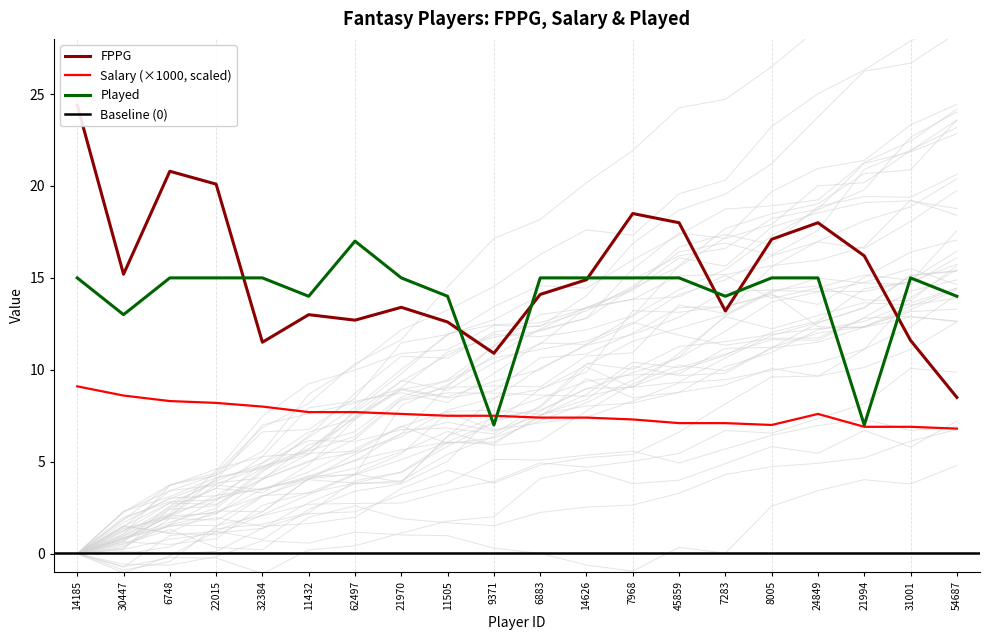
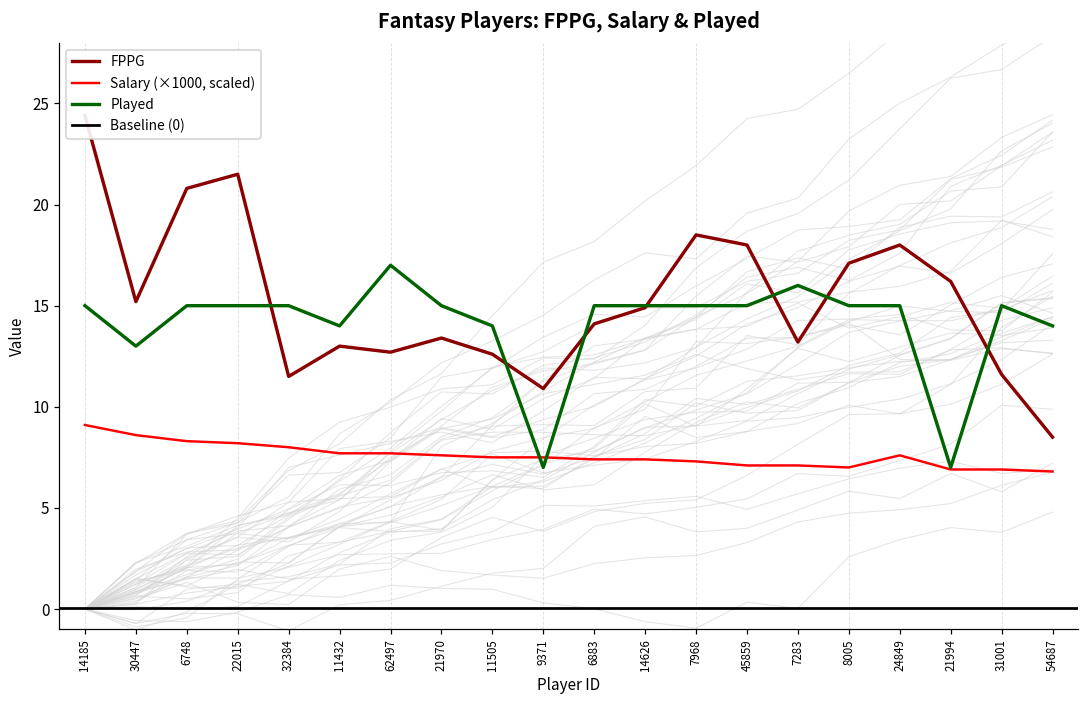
FPPG, 22015: 20.1 -> 21.5
Played, 7283: 14 -> 16
